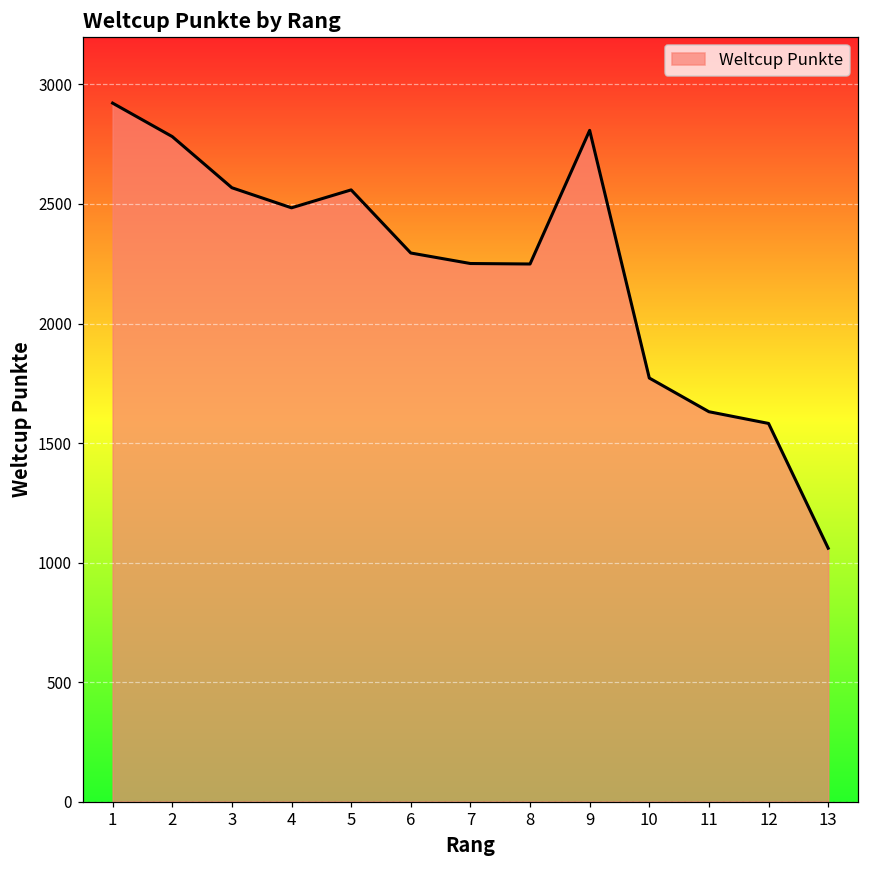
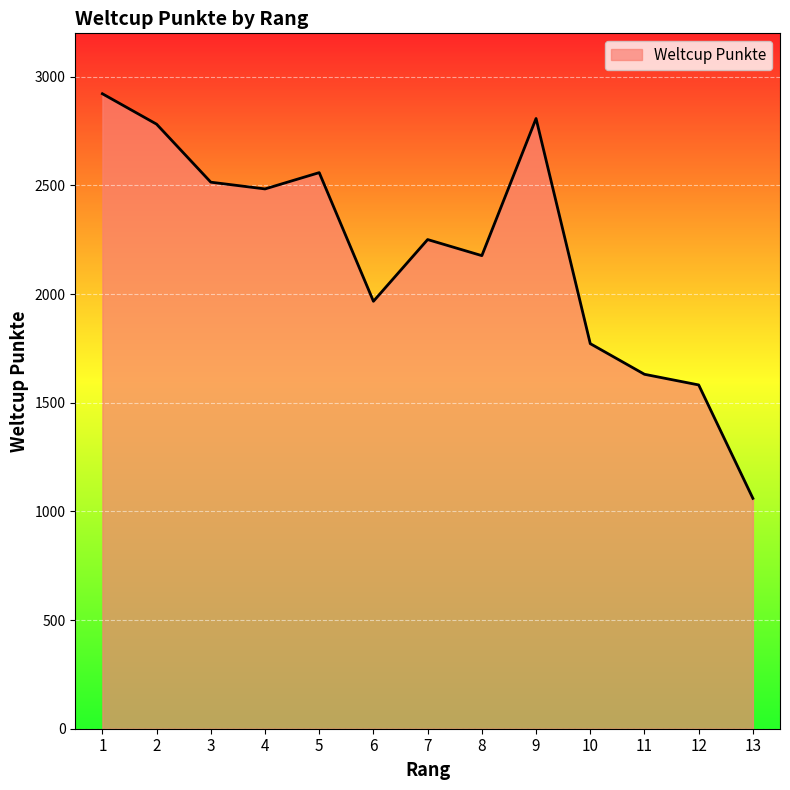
3: 2570 -> 2520
6: 2300 -> 1970
8: 2250 -> 2180
